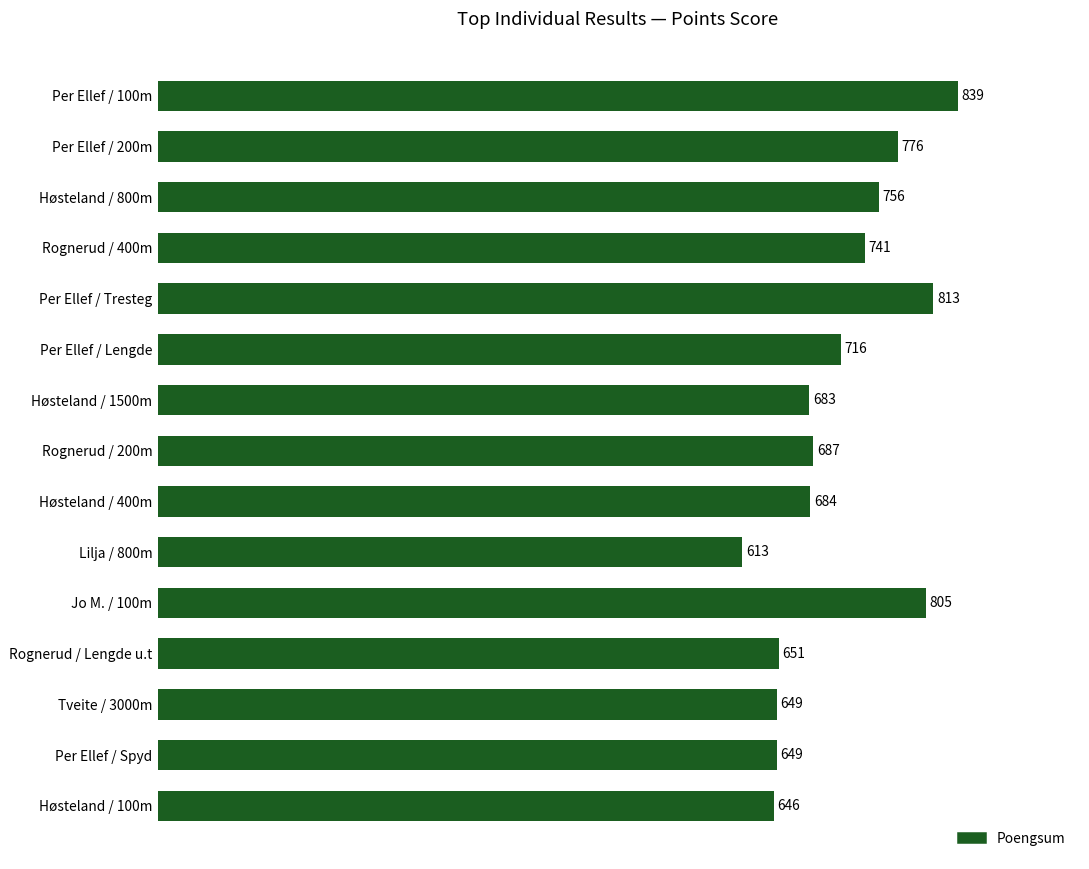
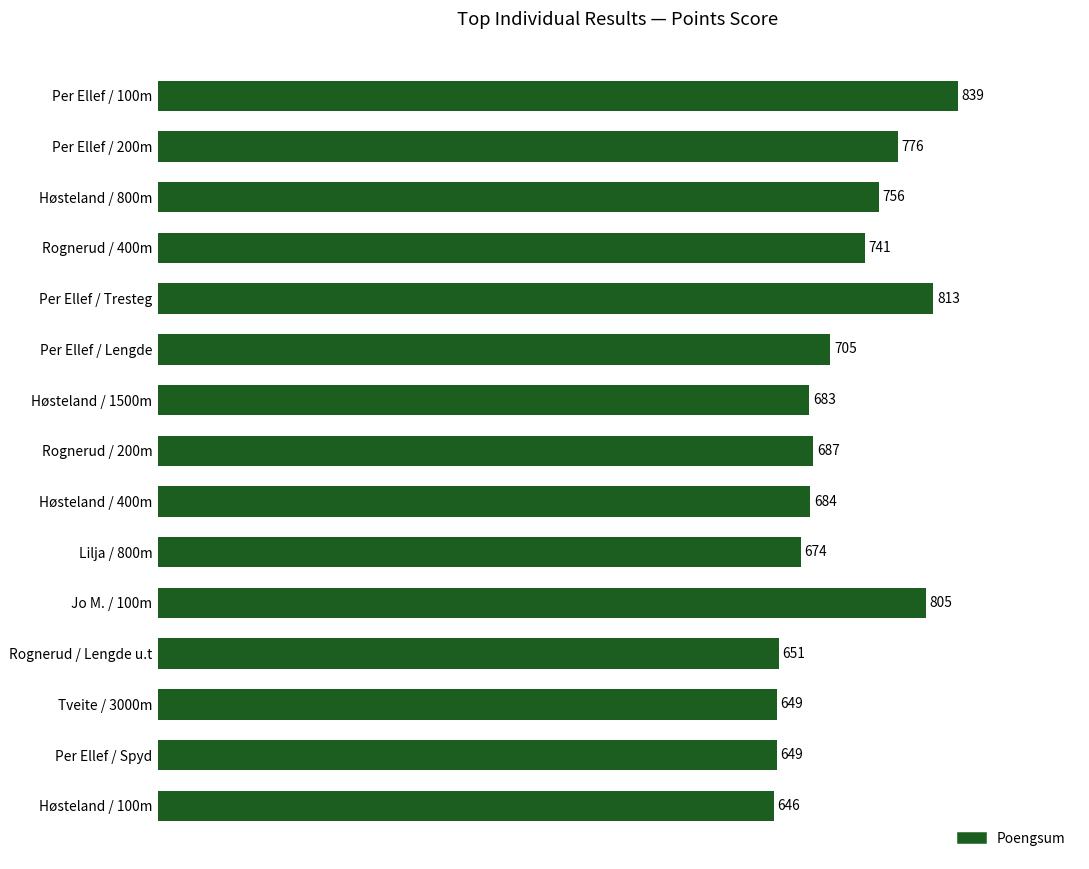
Per Ellef / Lengde: 716 -> 705
Lilja / 800m: 613 -> 674
